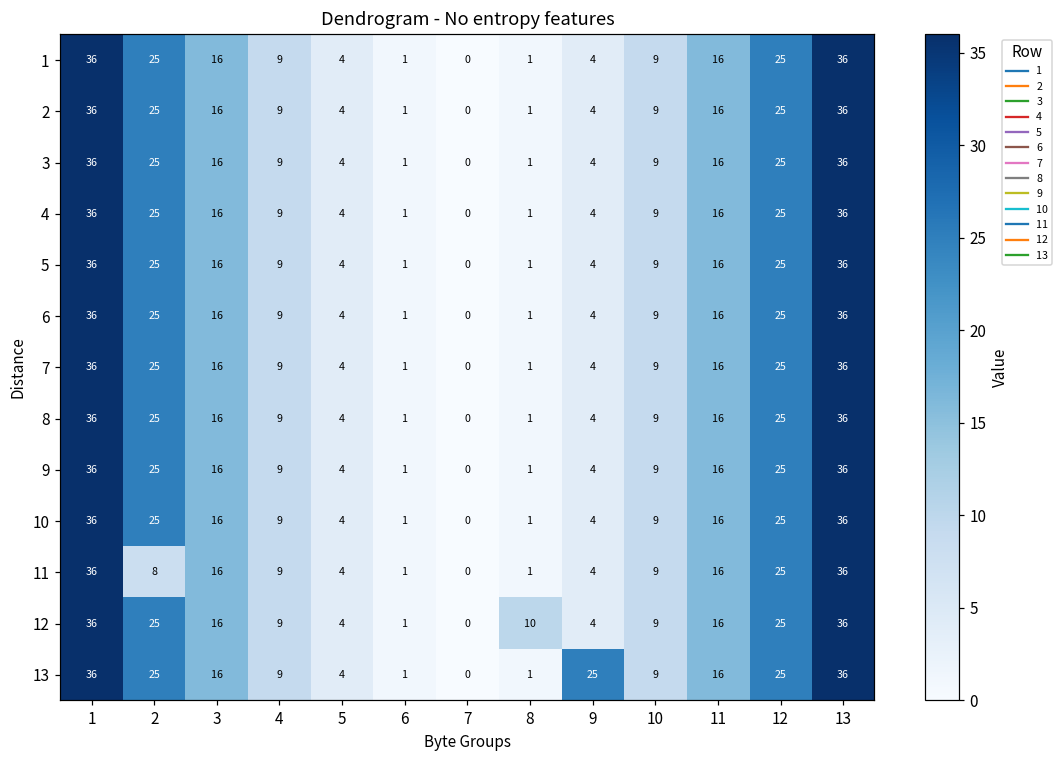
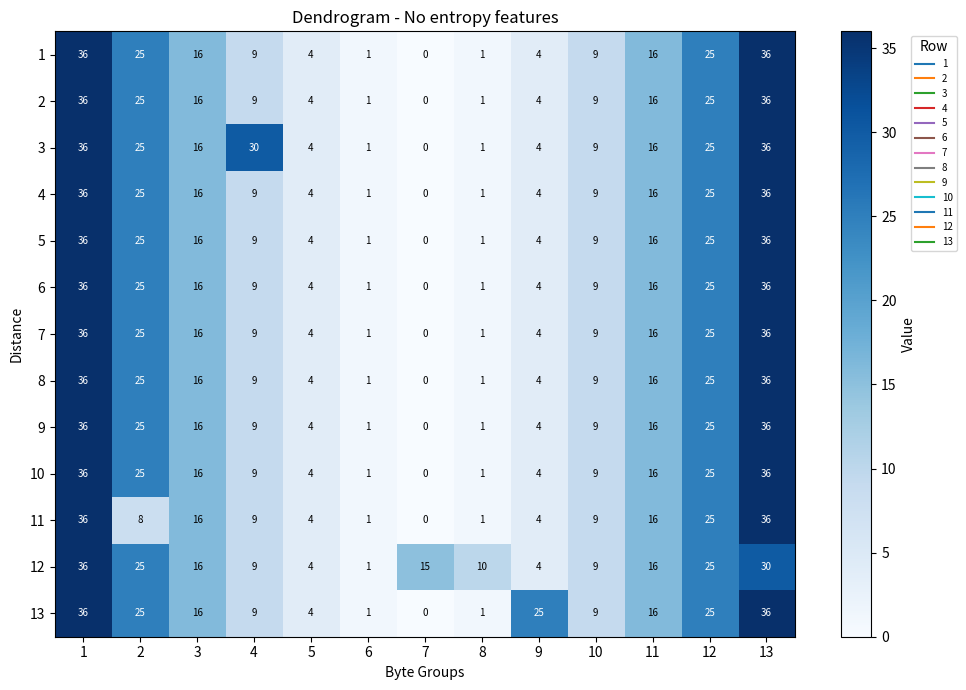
3, 4: 9 -> 30
12, 7: 0 -> 15
12, 13: 36 -> 30
